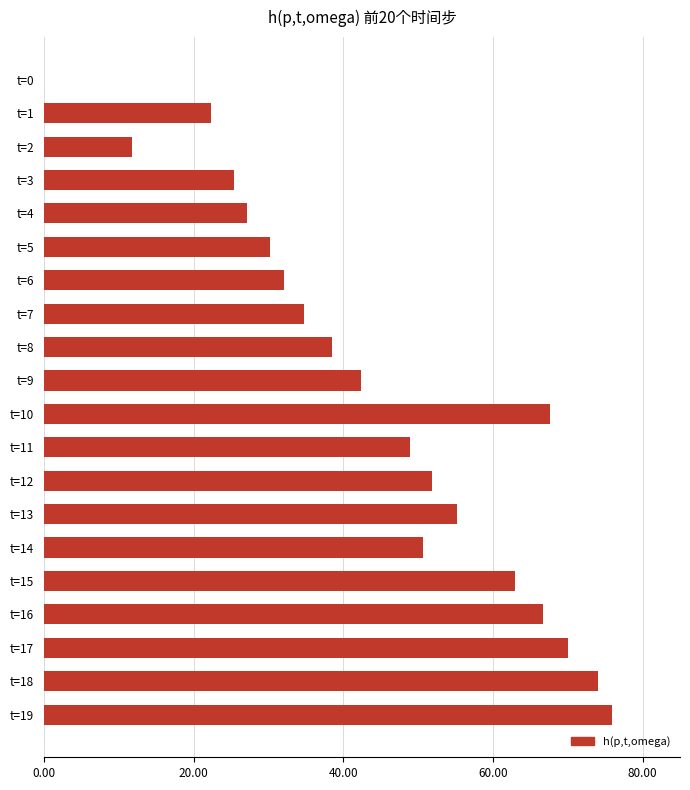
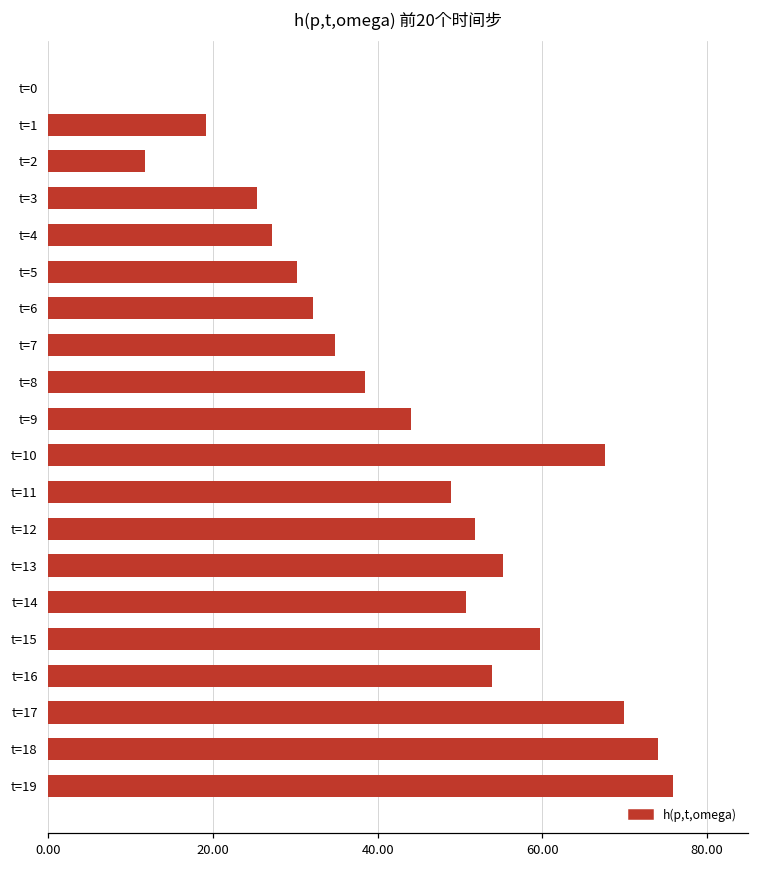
t=1: 22 -> 19
t=9: 42 -> 44
t=15: 63 -> 60
t=16: 67 -> 54
